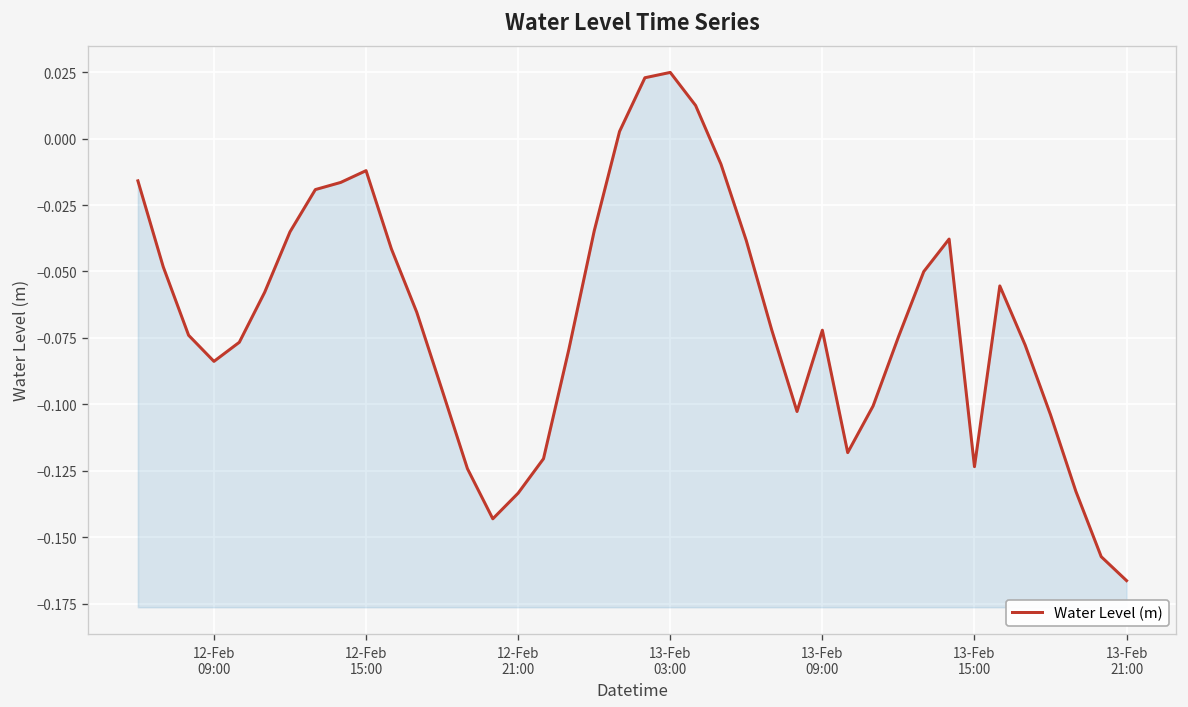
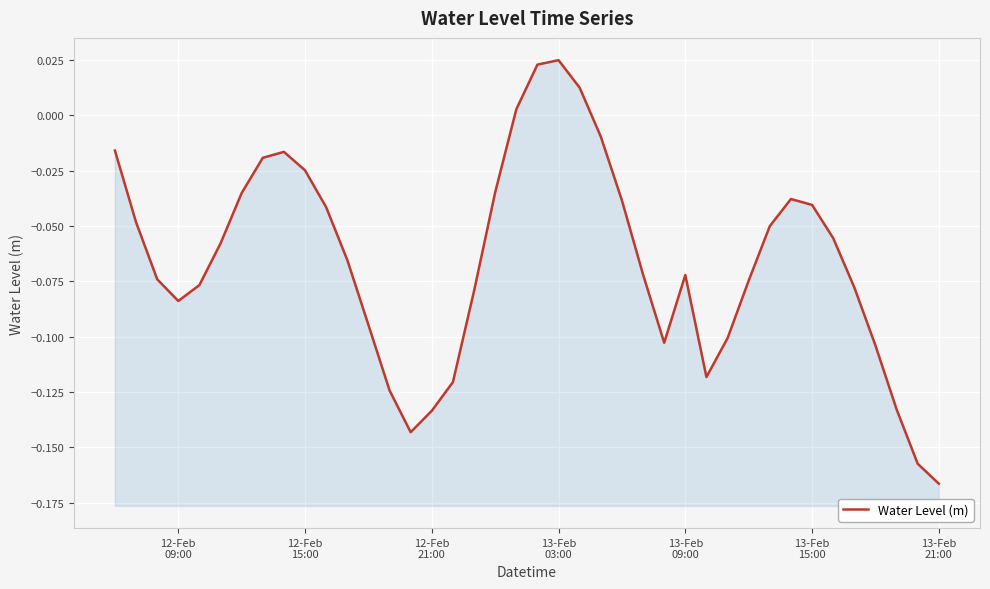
12-Feb 15:00: -0.012 -> -0.025
13-Feb 15:00: -0.123 -> -0.040
